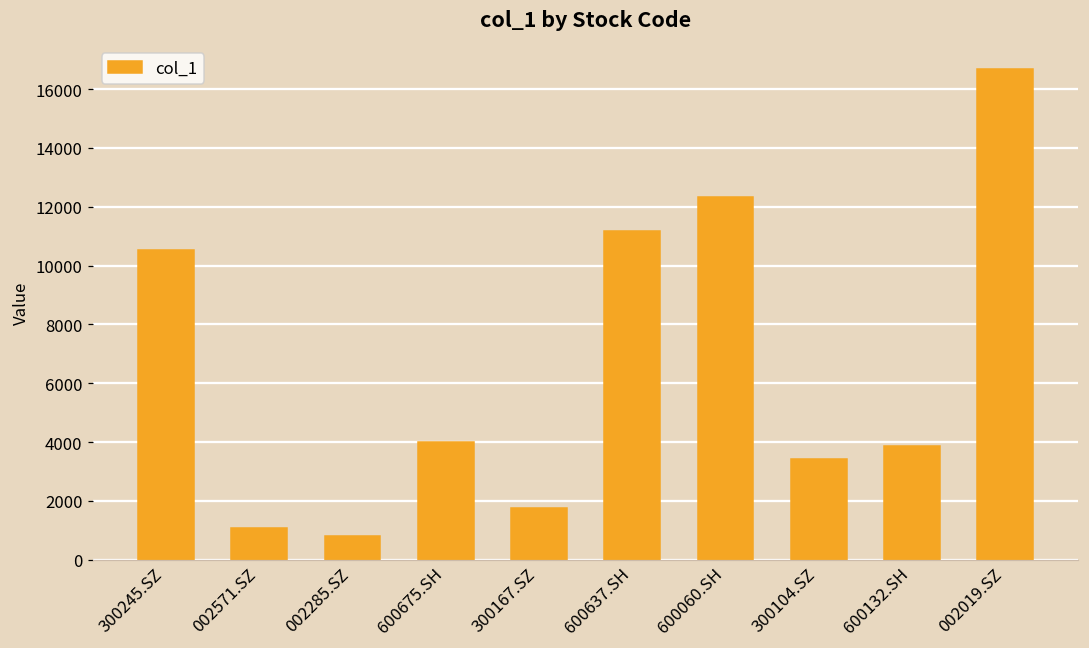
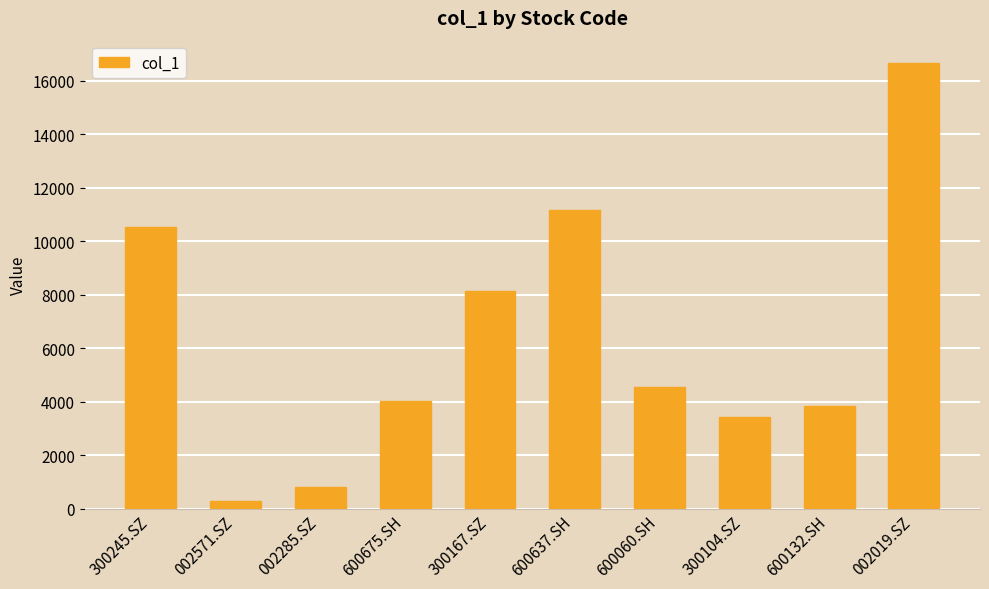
002571.SZ: 1100 -> 300
300167.SZ: 1800 -> 8100
600060.SH: 12300 -> 4600
